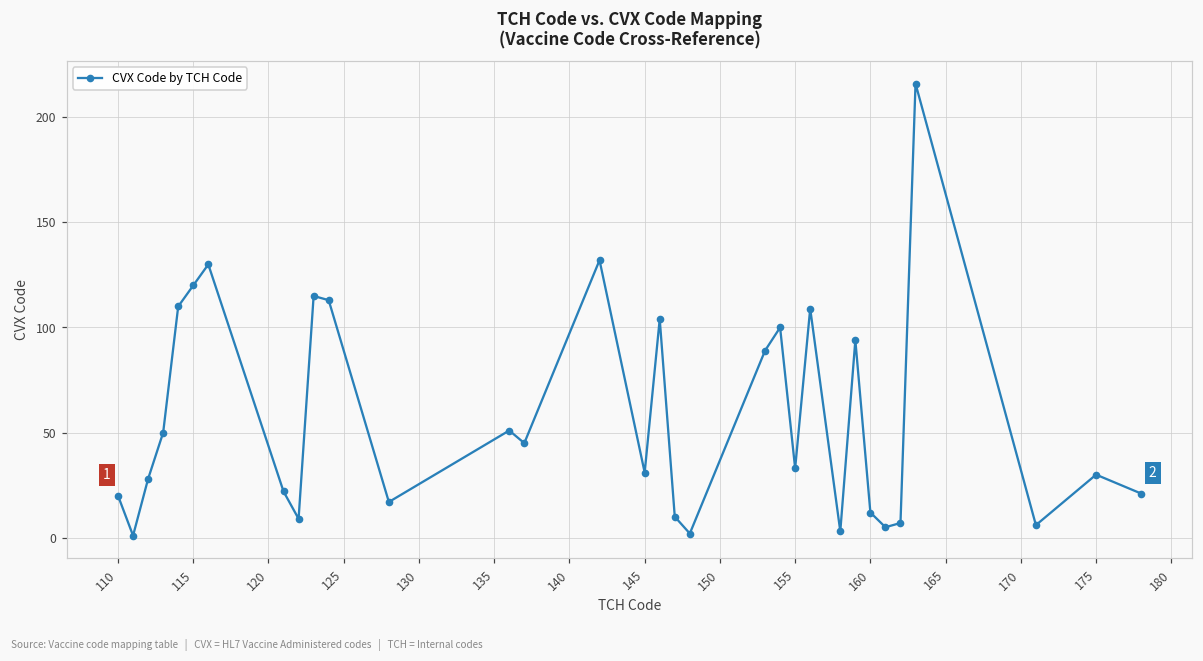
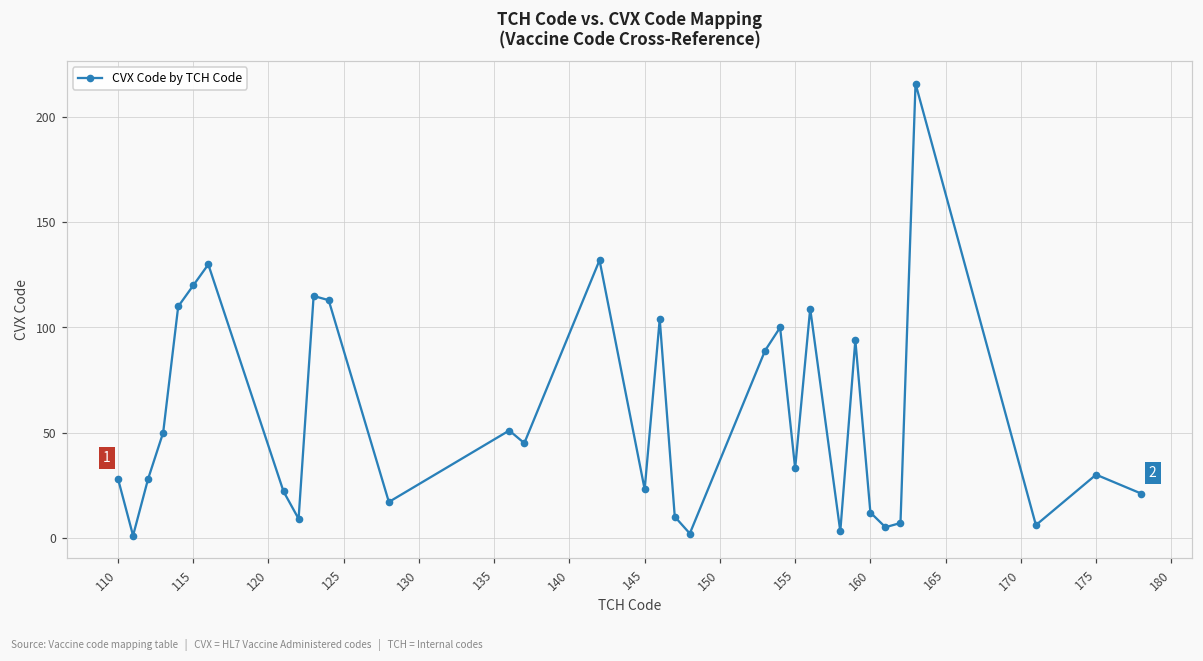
110: 20 -> 28
145: 31 -> 23
